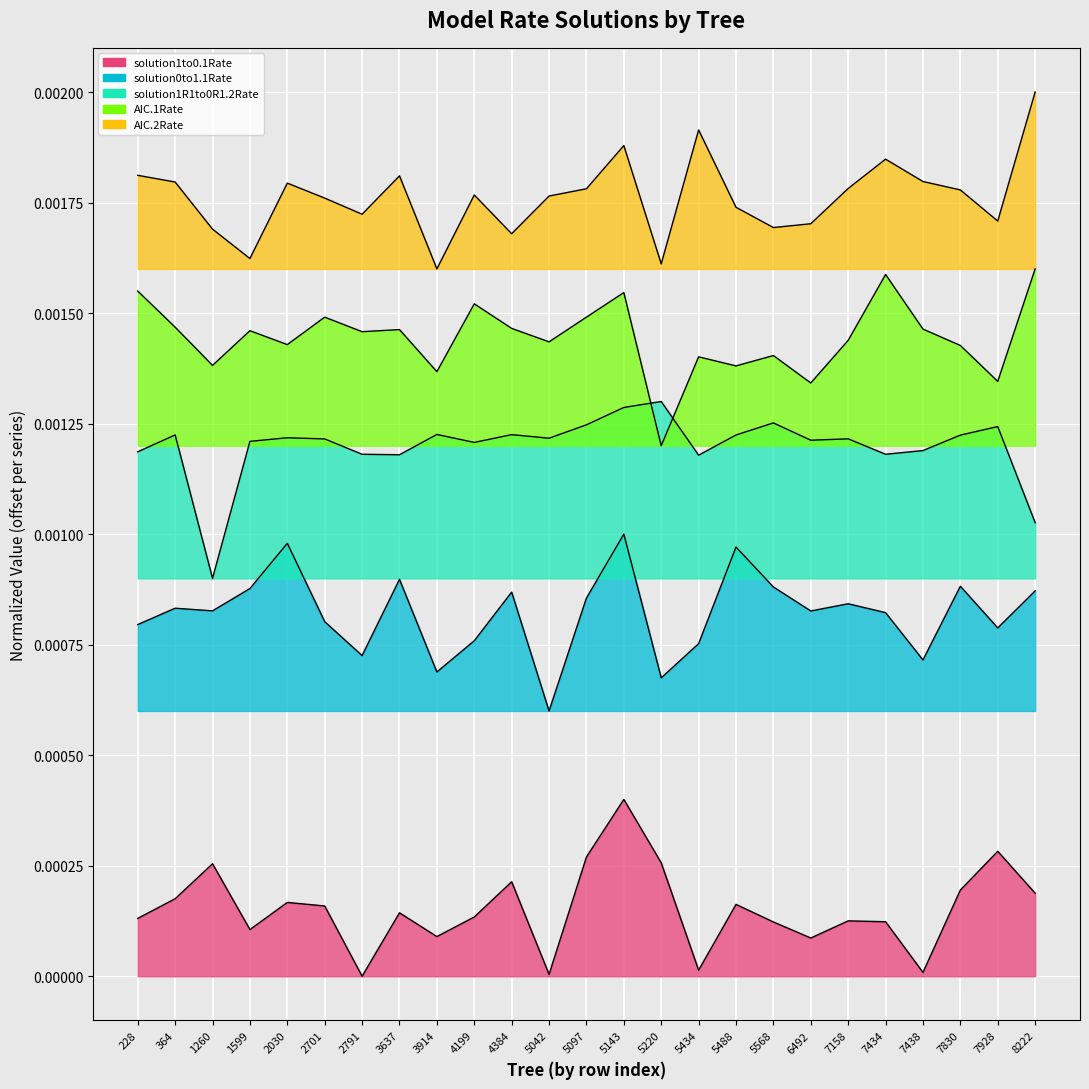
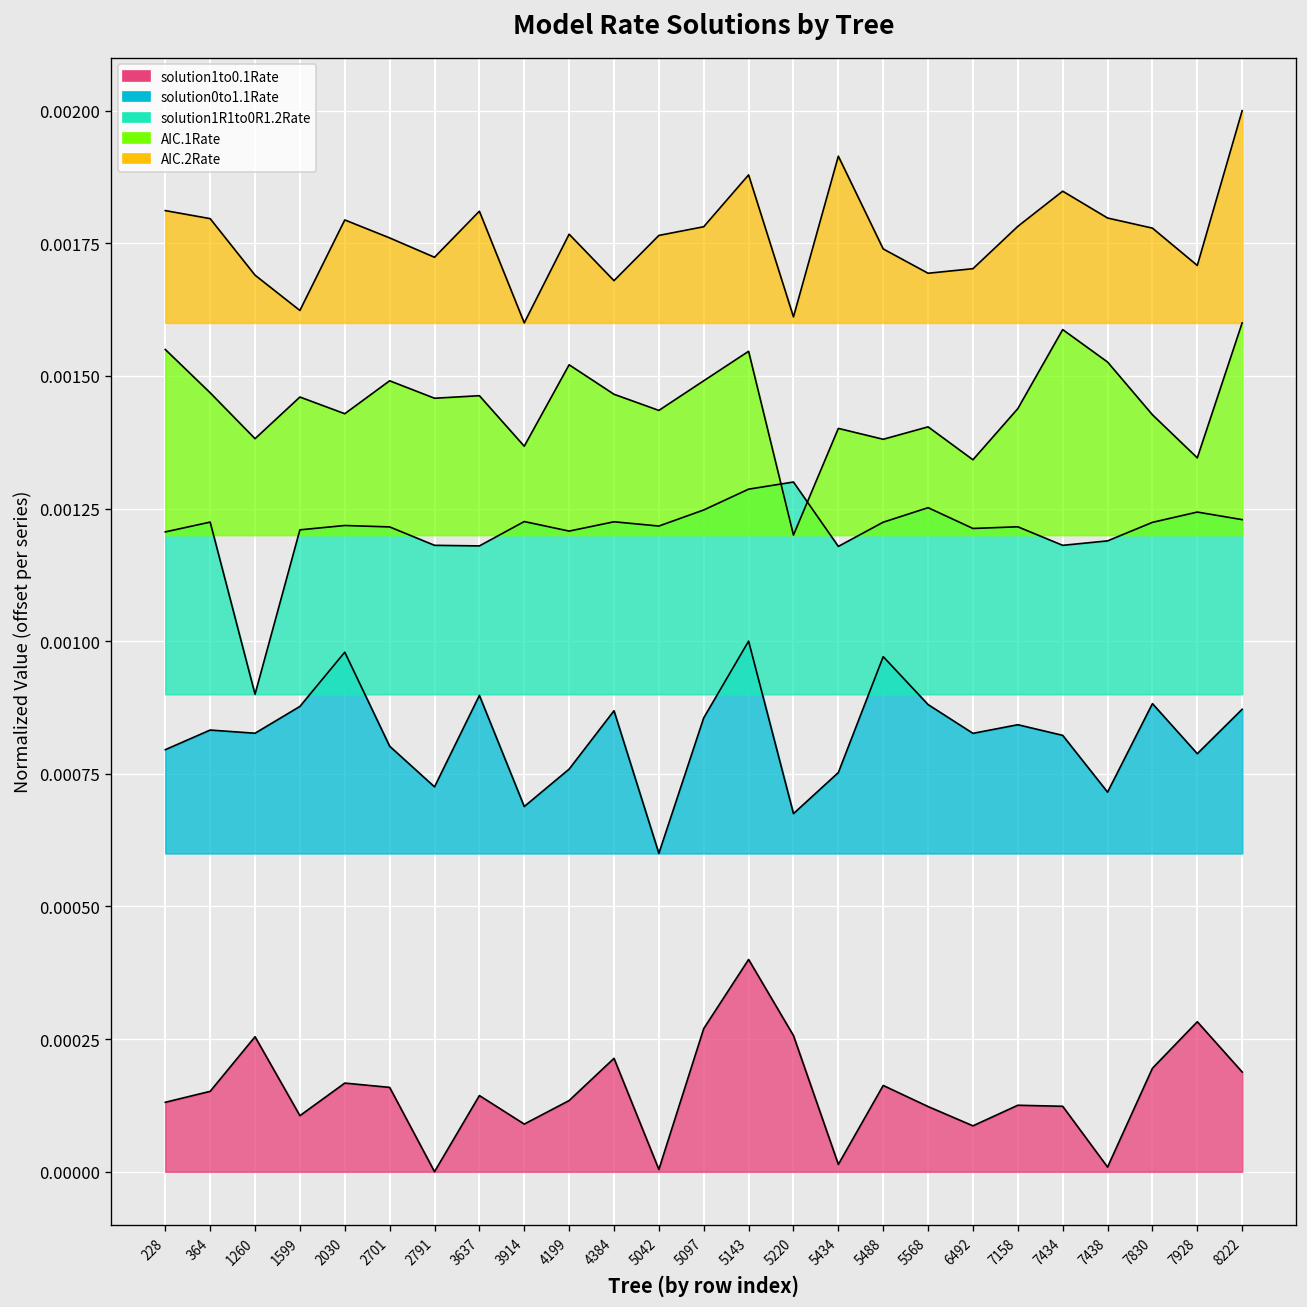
solution1R1to0R1.2Rate, 228: 0.00119 -> 0.00121
solution1to0.1Rate, 364: 0.00018 -> 0.00015
AIC.1Rate, 7438: 0.00146 -> 0.00153
solution1R1to0R1.2Rate, 8222: 0.00103 -> 0.00123
